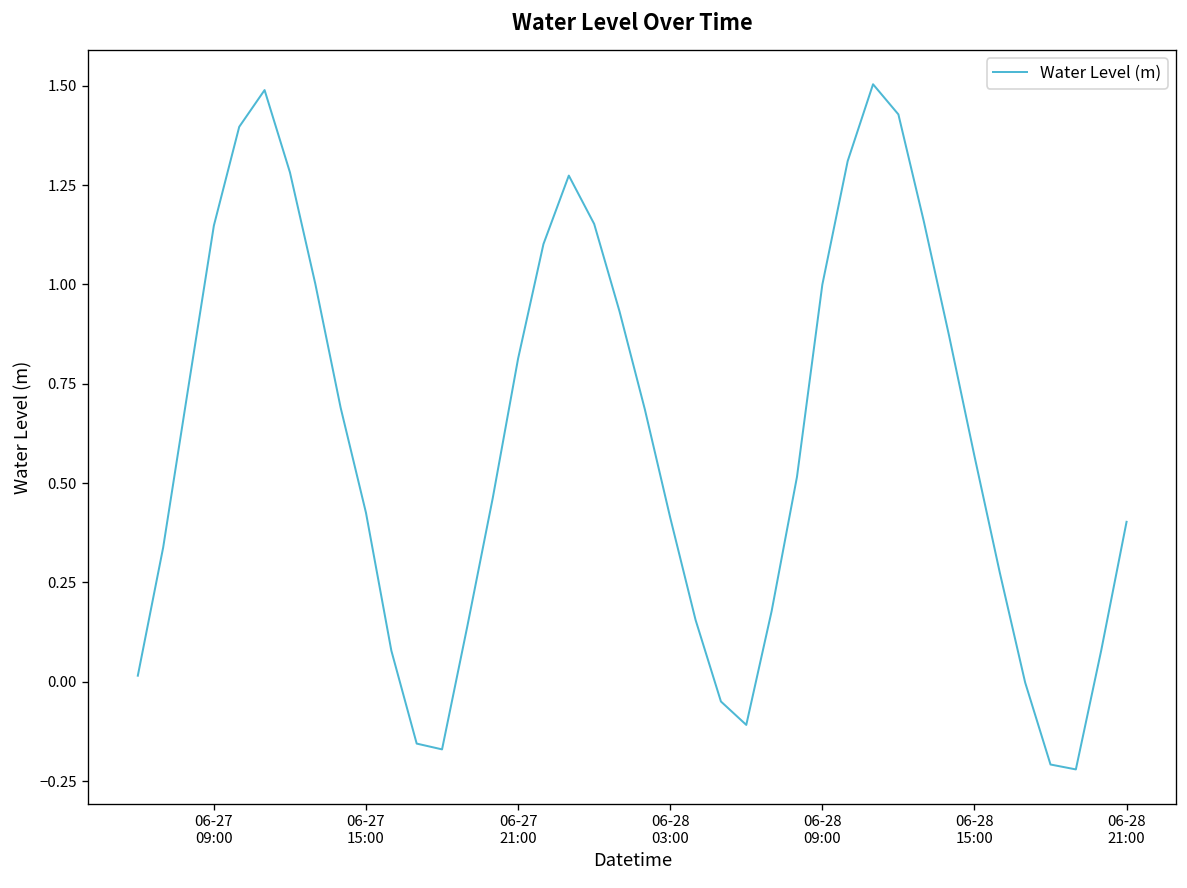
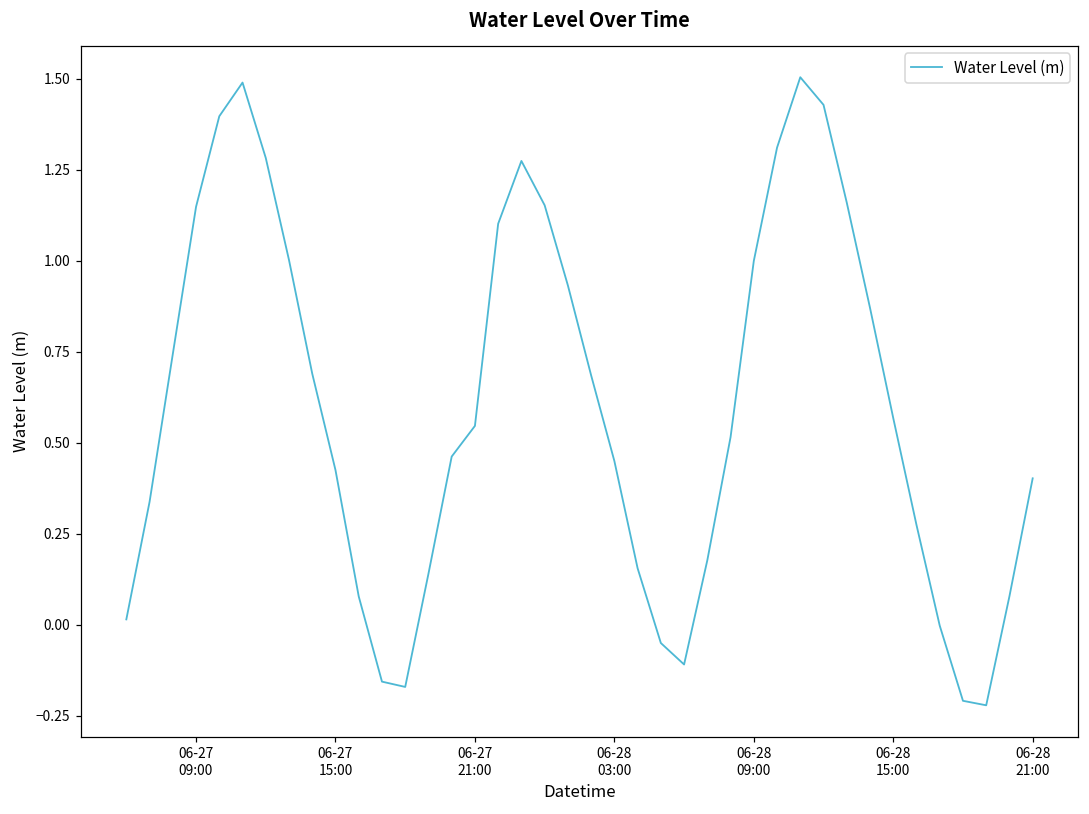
06-27 21:00: 0.81 -> 0.55
06-28 03:00: 0.41 -> 0.45
